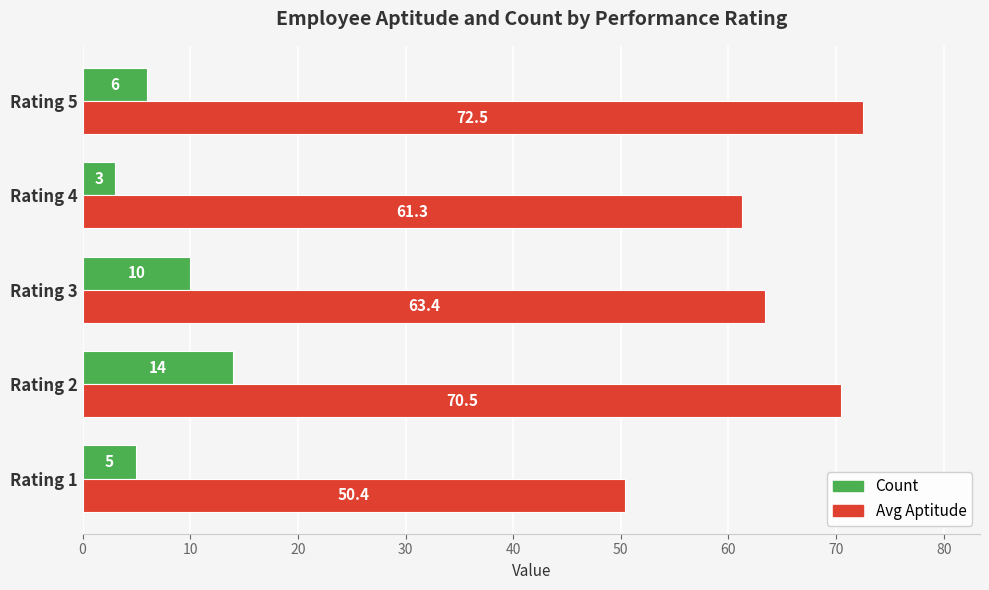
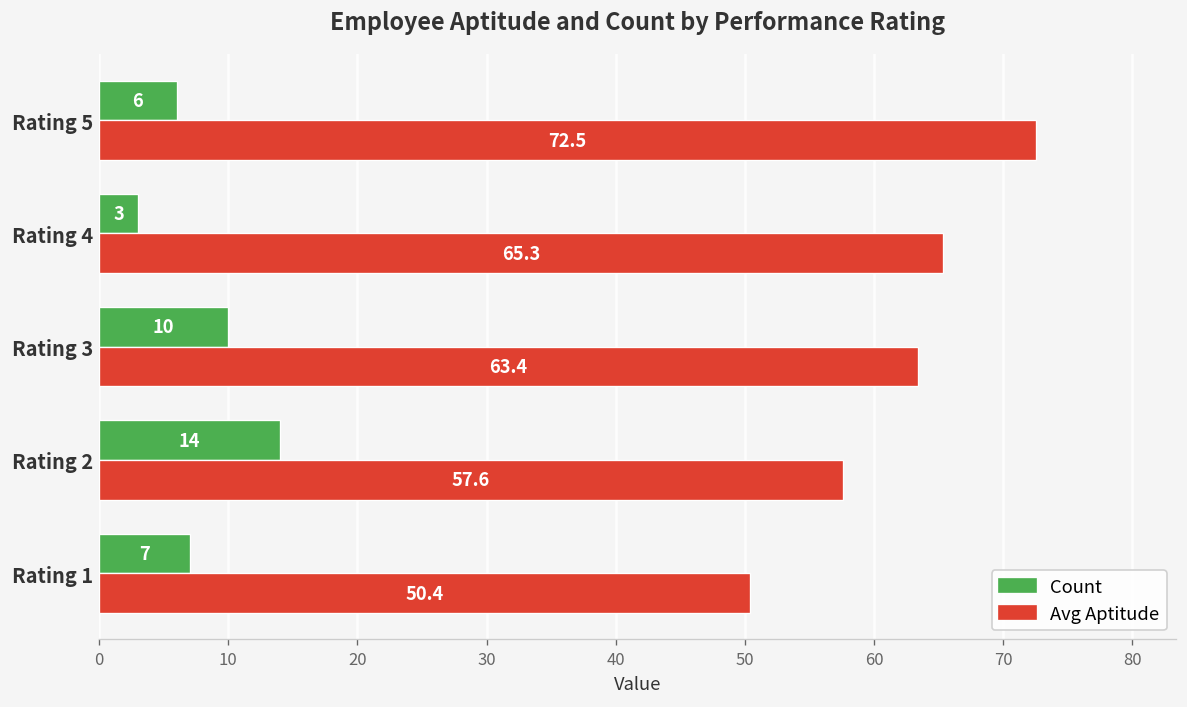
Avg Aptitude, Rating 4: 61.3 -> 65.3
Avg Aptitude, Rating 2: 70.5 -> 57.6
Count, Rating 1: 5 -> 7
